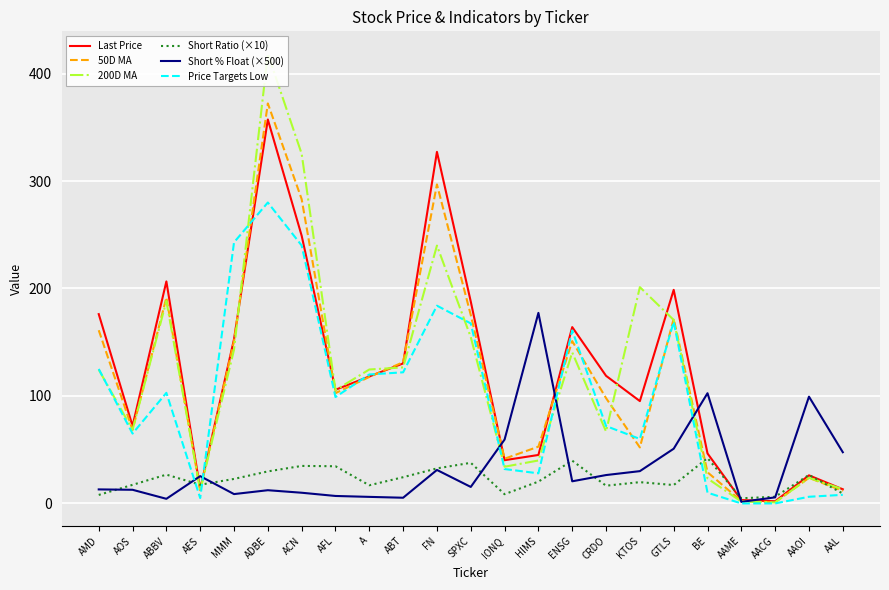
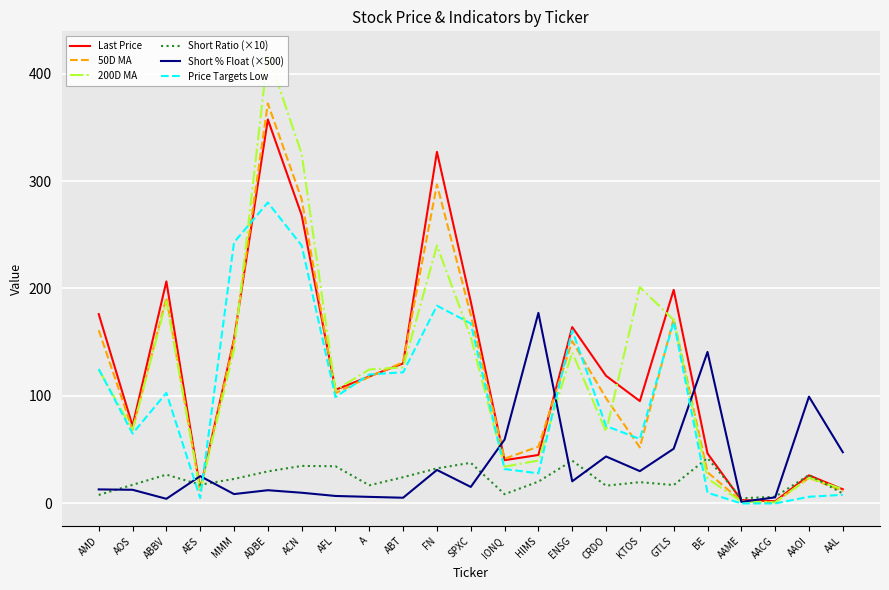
Last Price, ACN: 249 -> 268
Short % Float (×500), CRDO: 26 -> 44
Short % Float (×500), BE: 103 -> 141
